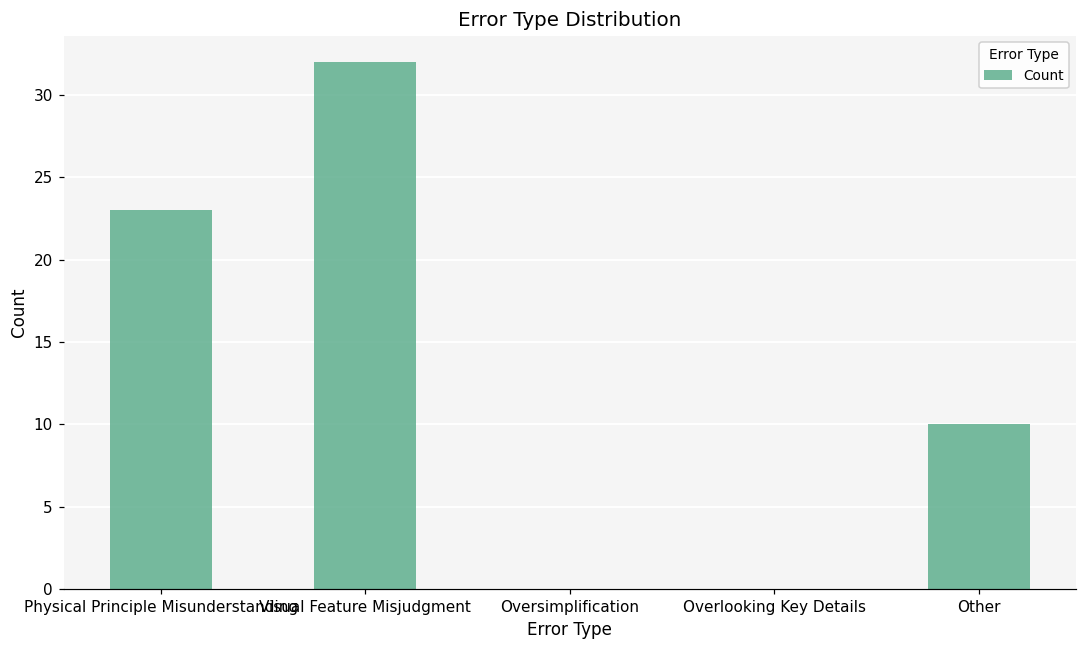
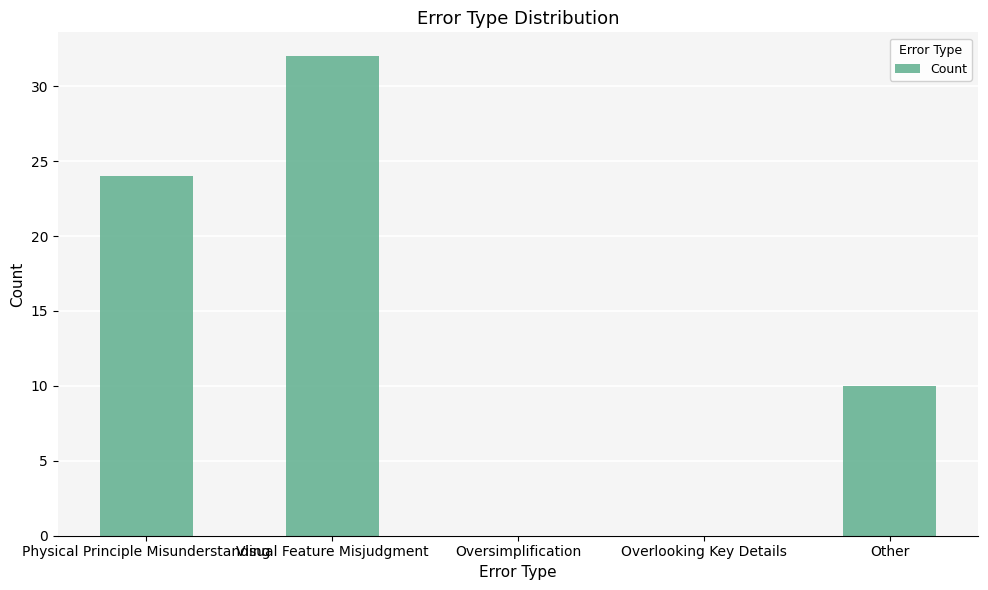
Physical Principle Misunderstanding: 23 -> 24
